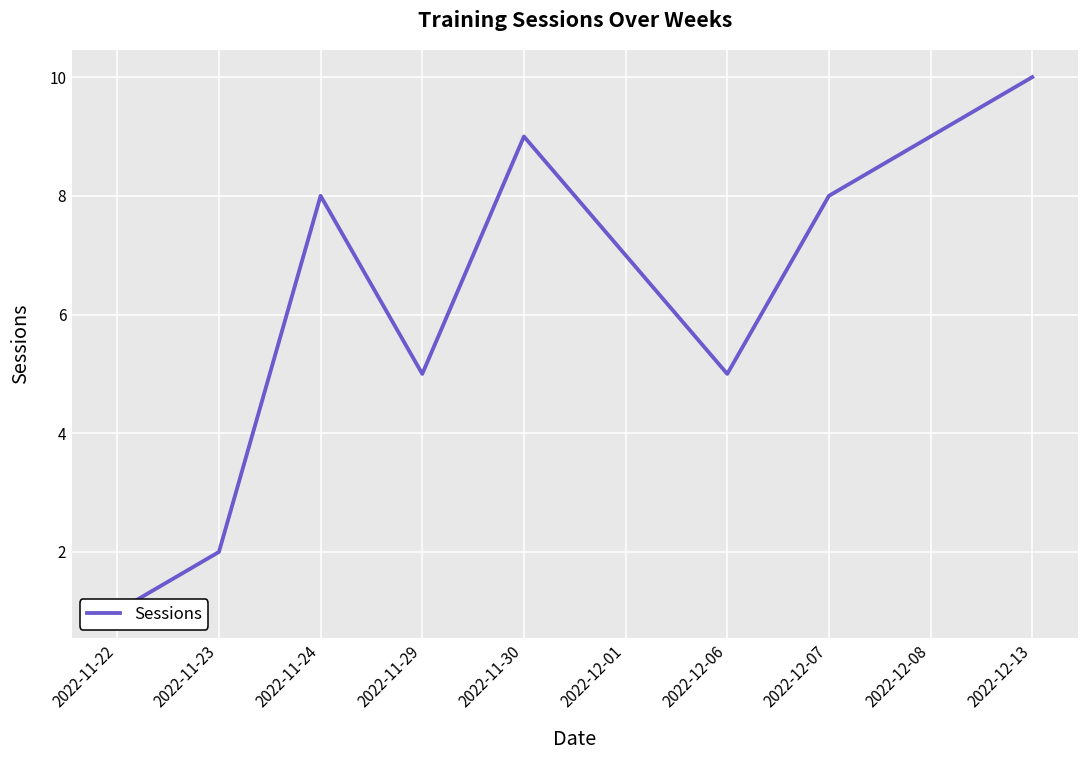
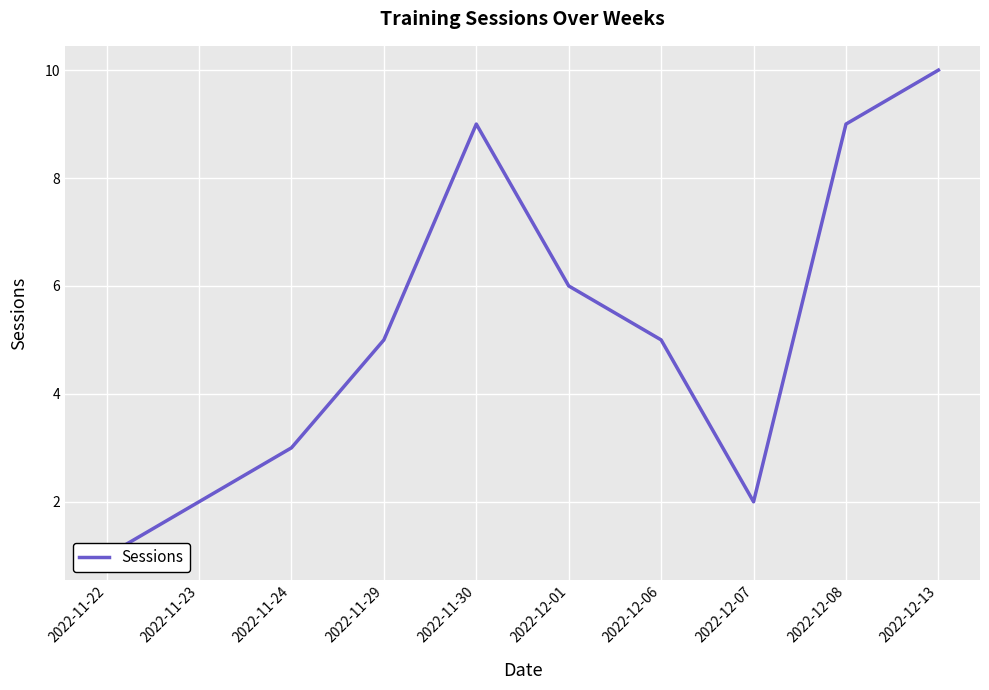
2022-11-24: 8 -> 3
2022-12-01: 7 -> 6
2022-12-07: 8 -> 2
